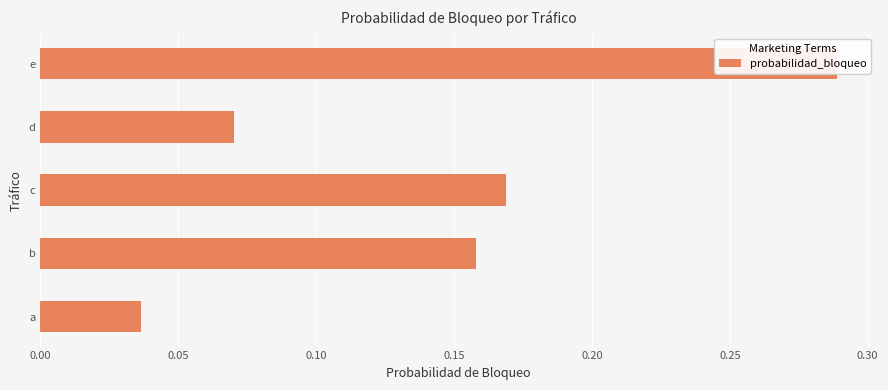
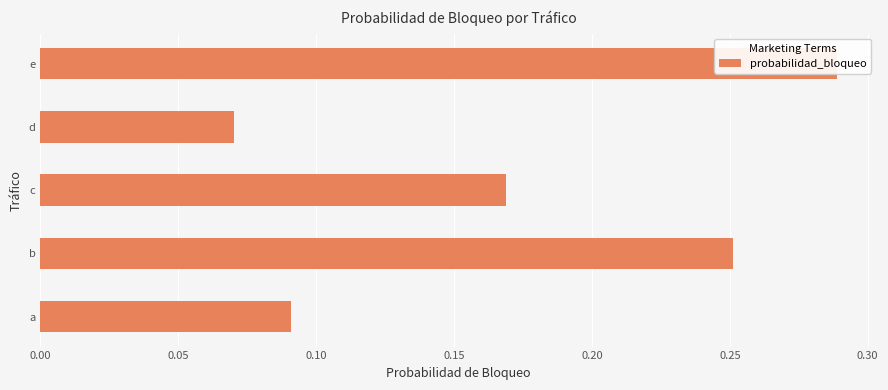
b: 0.158 -> 0.251
a: 0.036 -> 0.091
